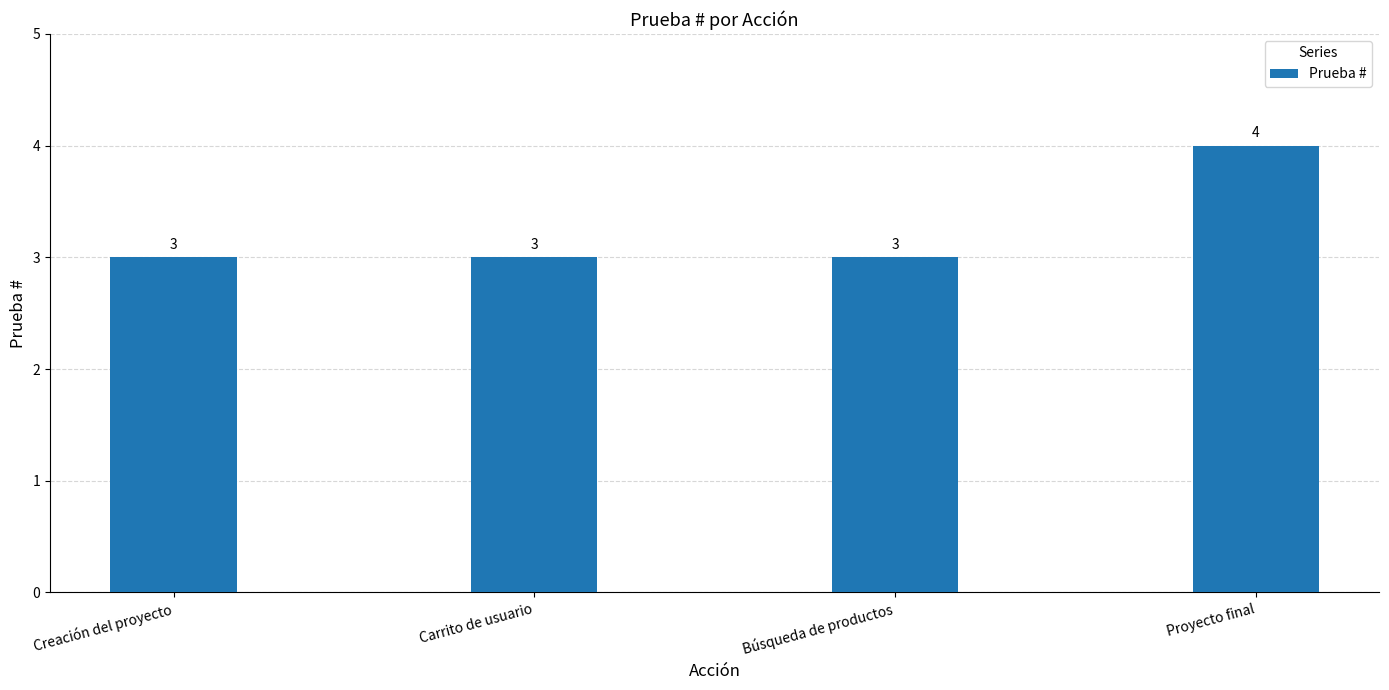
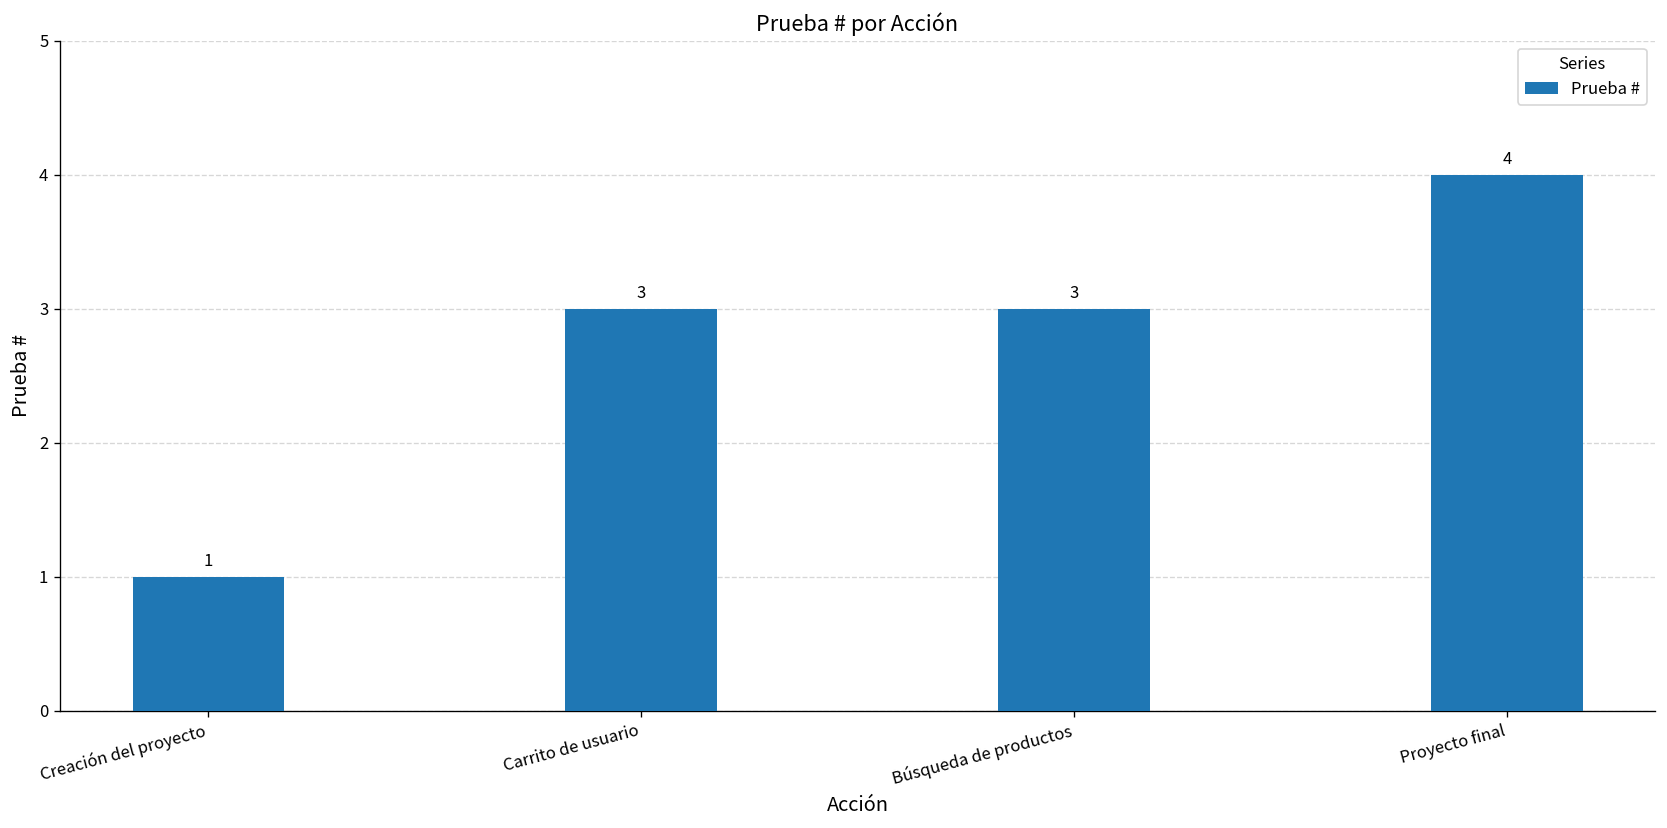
Creación del proyecto: 3 -> 1
